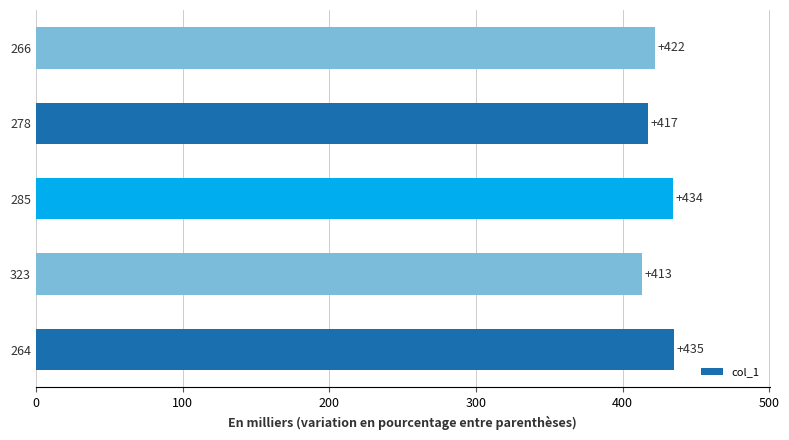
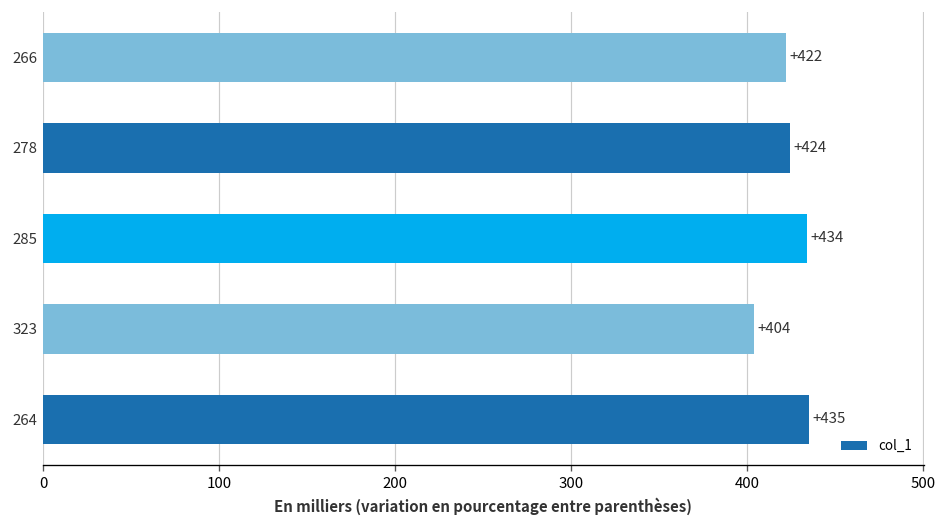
278: +417 -> +424
323: +413 -> +404
